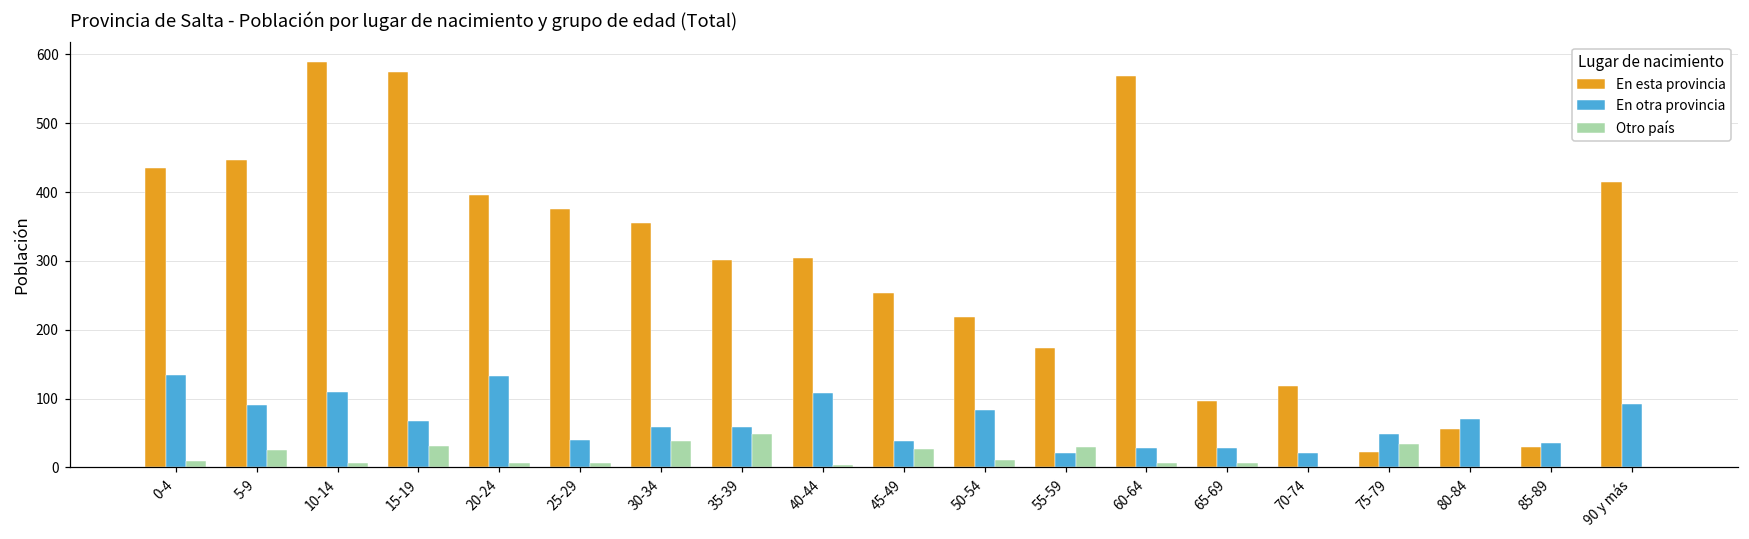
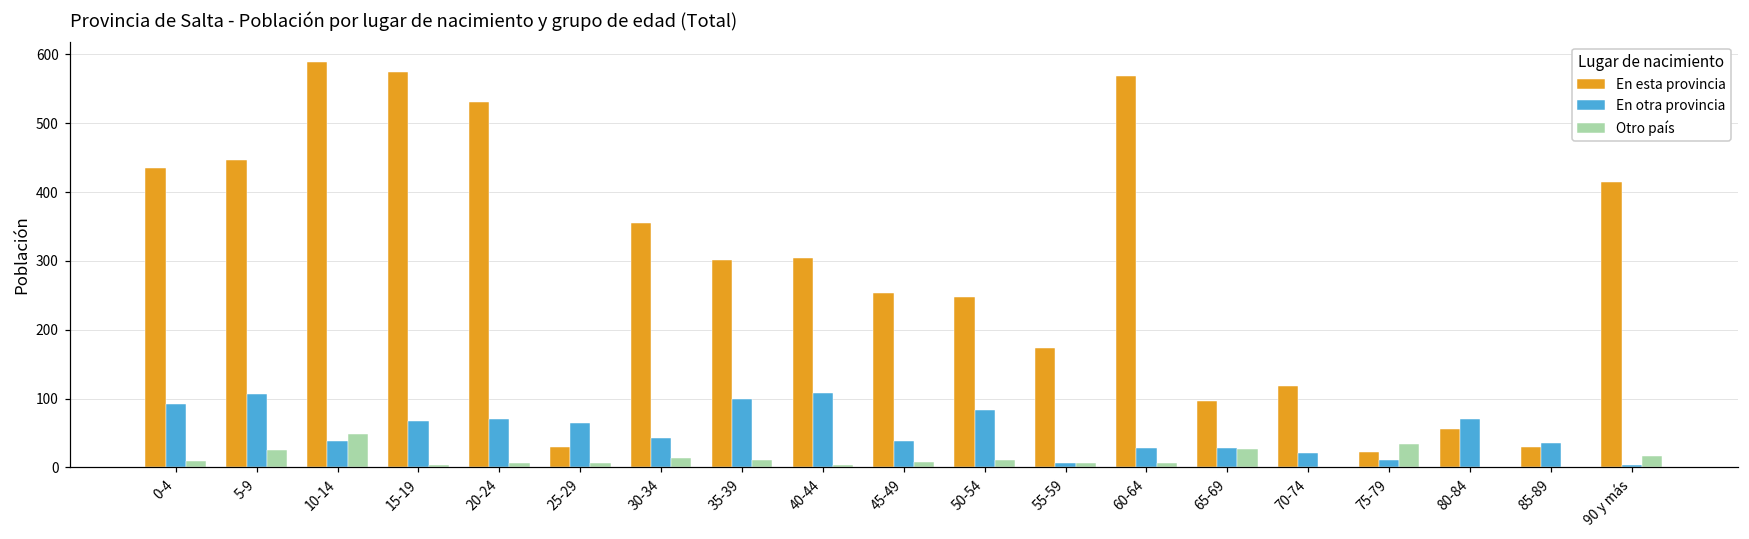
En otra provincia, 0-4: 130 -> 90
En otra provincia, 5-9: 90 -> 110
En otra provincia, 10-14: 110 -> 40
Otro país, 10-14: 10 -> 50
Otro país, 15-19: 30 -> 0
En esta provincia, 20-24: 400 -> 530
En otra provincia, 20-24: 130 -> 70
En esta provincia, 25-29: 380 -> 30
En otra provincia, 25-29: 40 -> 70
En otra provincia, 30-34: 60 -> 40
Otro país, 30-34: 40 -> 10
En otra provincia, 35-39: 60 -> 100
Otro país, 35-39: 50 -> 10
Otro país, 45-49: 30 -> 10
En esta provincia, 50-54: 220 -> 250
En otra provincia, 55-59: 20 -> 10
Otro país, 55-59: 30 -> 10
Otro país, 65-69: 10 -> 30
En otra provincia, 75-79: 50 -> 10
En otra provincia, 90 y más: 90 -> 0
Otro país, 90 y más: 0 -> 20
